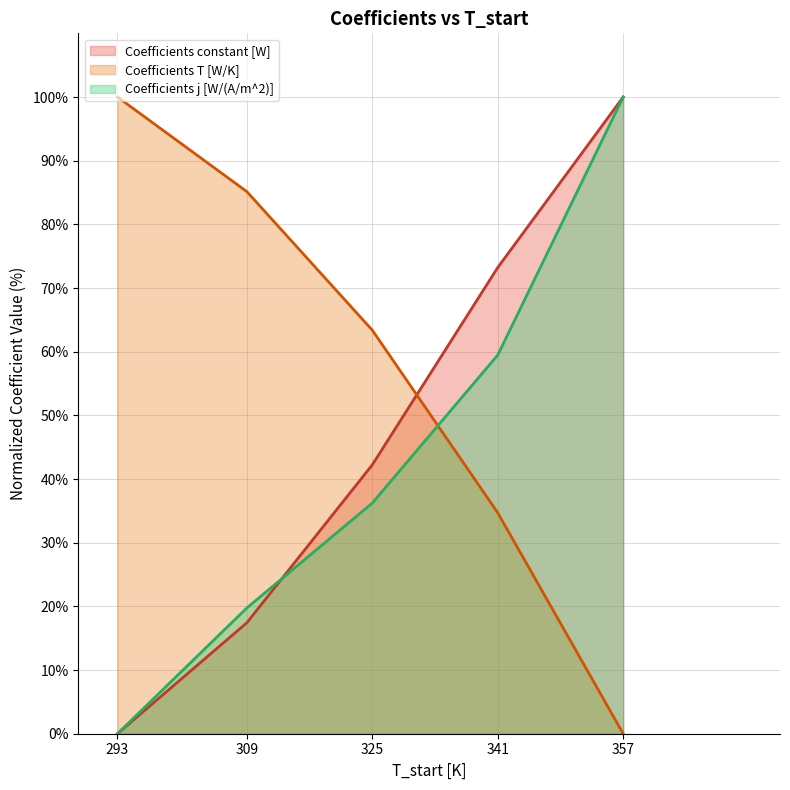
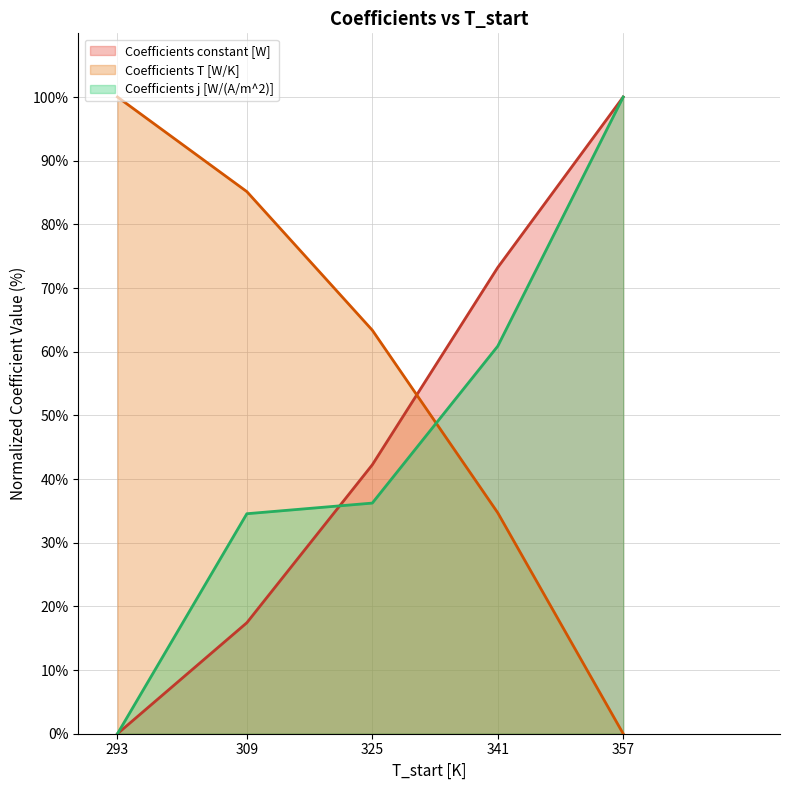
Coefficients j [W/(A/m^2)], 309: 20% -> 35%
Coefficients j [W/(A/m^2)], 341: 59% -> 61%
